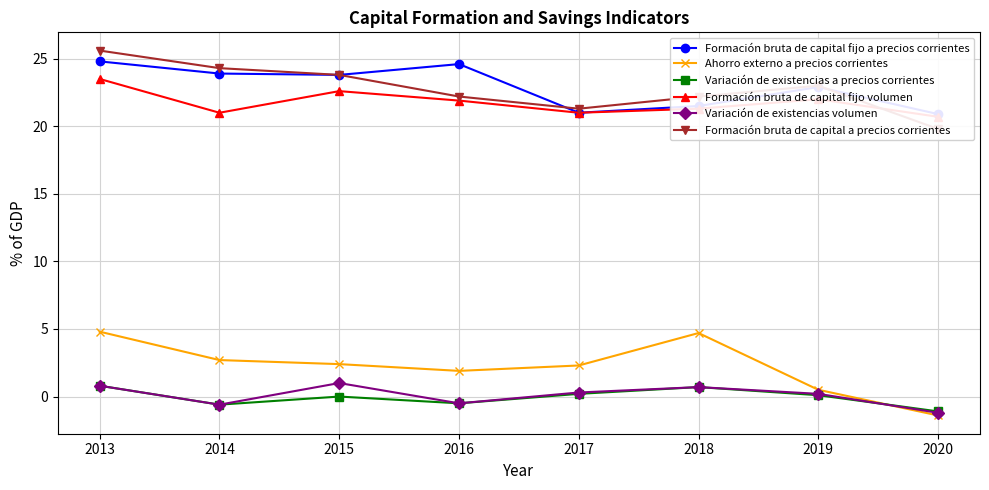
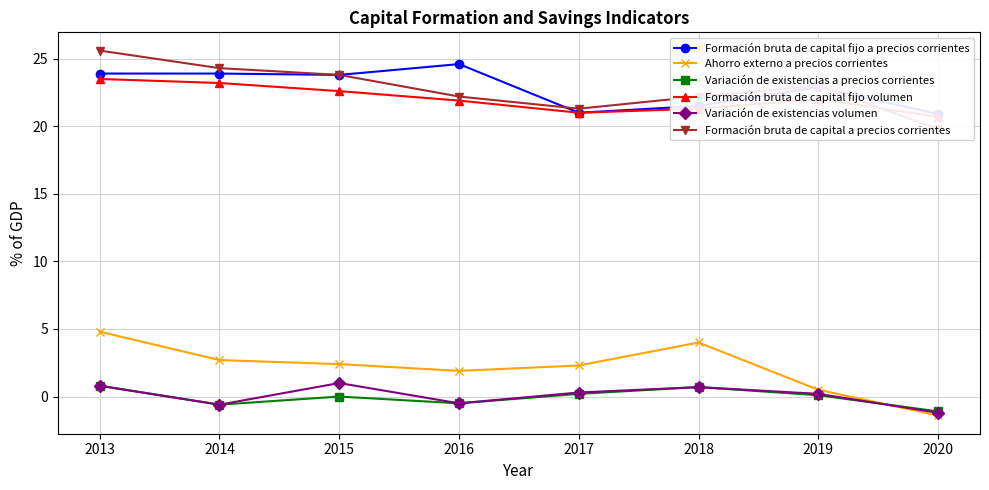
Formación bruta de capital fijo a precios corrientes, 2013: 24.8 -> 23.9
Formación bruta de capital fijo volumen, 2014: 21.0 -> 23.2
Ahorro externo a precios corrientes, 2018: 4.7 -> 4.0
